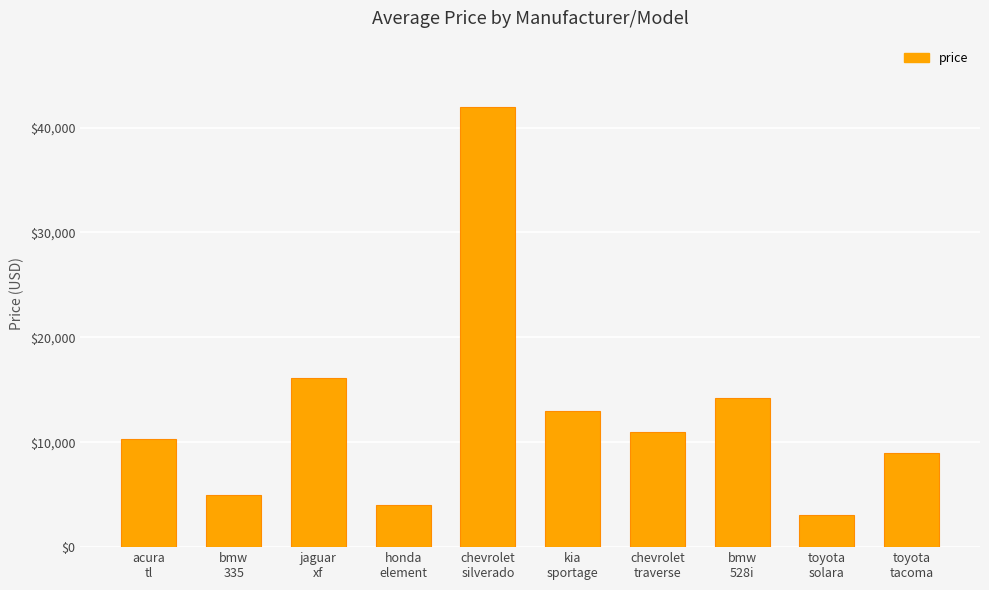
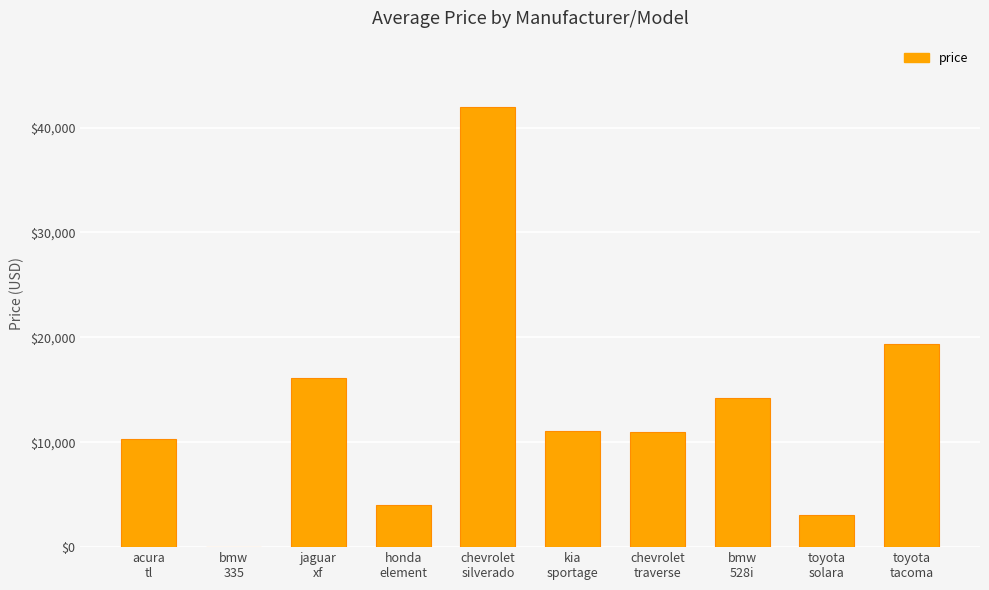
bmw 335: $5,000 -> $0
kia sportage: $13,000 -> $11,000
toyota tacoma: $9,000 -> $19,400
